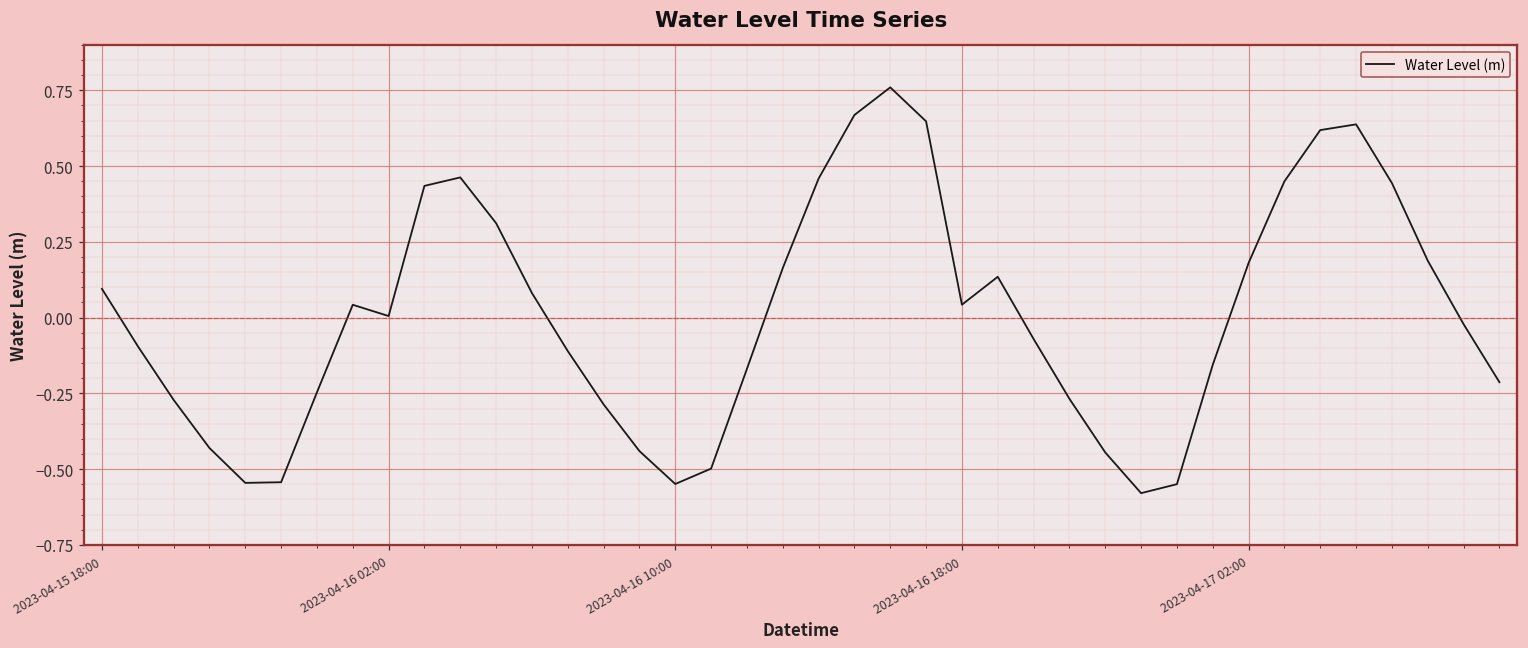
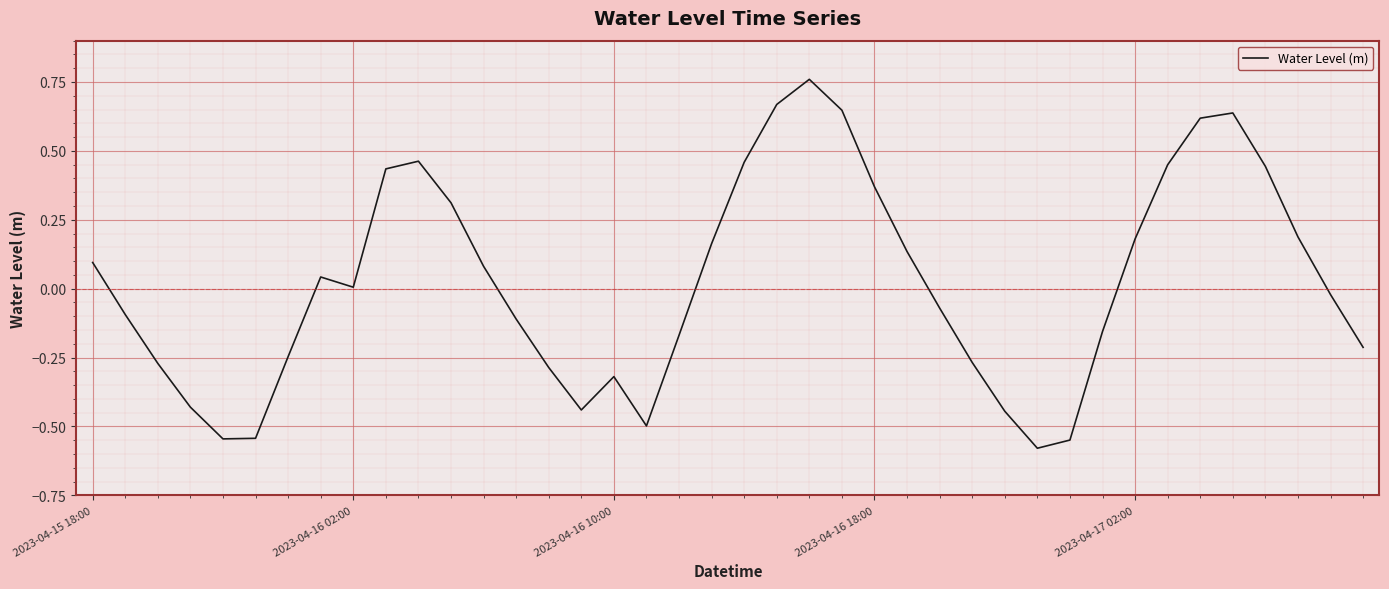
2023-04-16 10:00: -0.55 -> -0.32
2023-04-16 18:00: 0.04 -> 0.37
